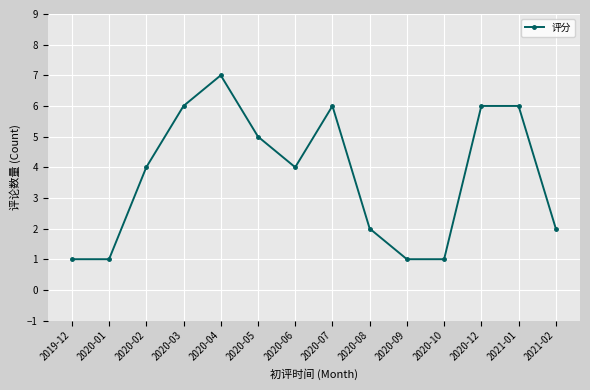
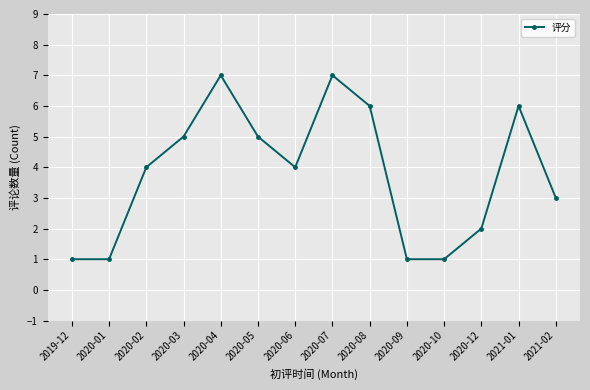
2020-03: 6 -> 5
2020-07: 6 -> 7
2020-08: 2 -> 6
2020-12: 6 -> 2
2021-02: 2 -> 3
